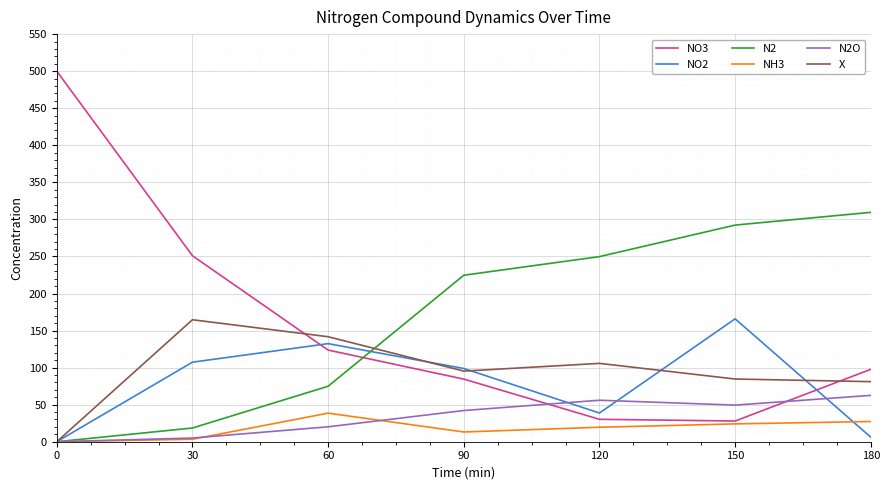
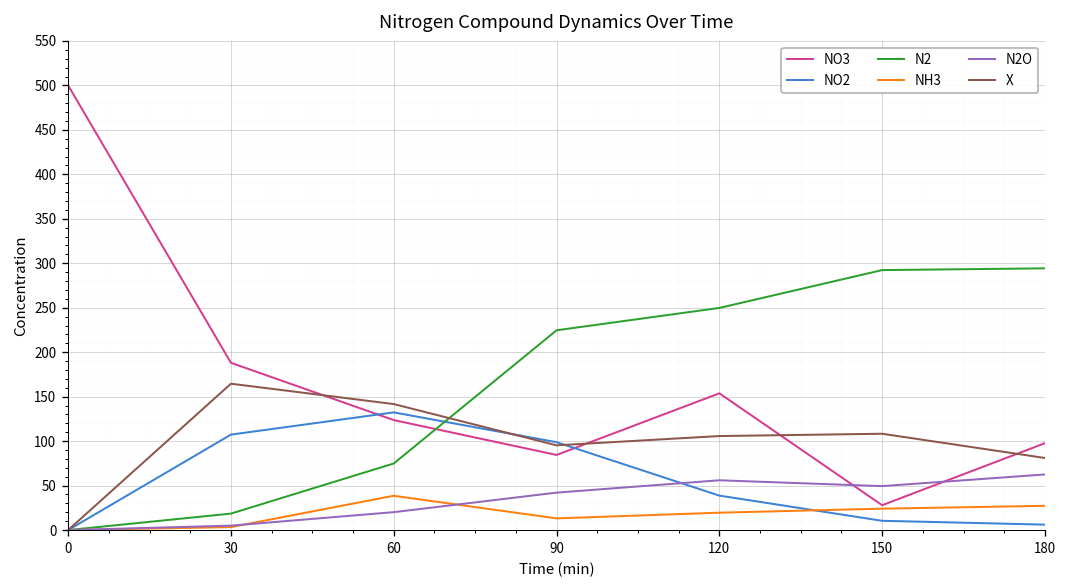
NO3, 30: 250 -> 190
NO3, 120: 30 -> 150
NO2, 150: 170 -> 10
X, 150: 80 -> 110
N2, 180: 310 -> 290
